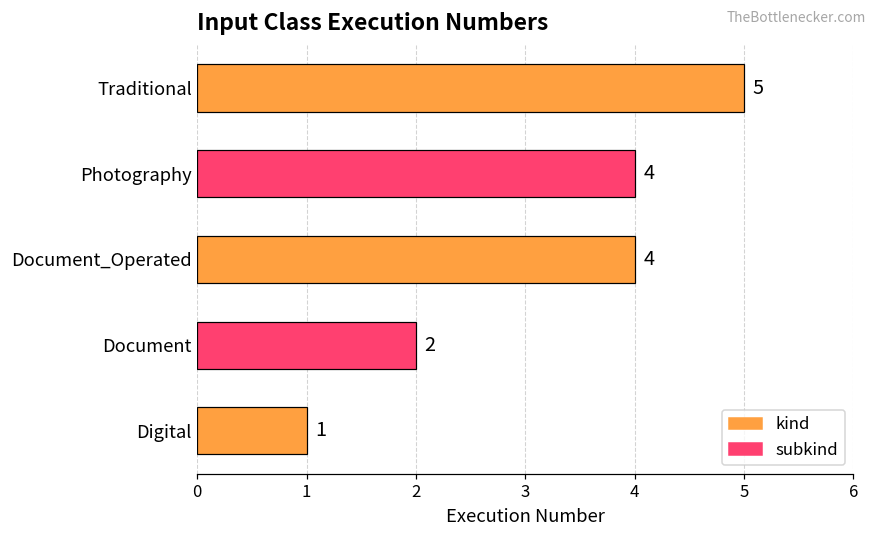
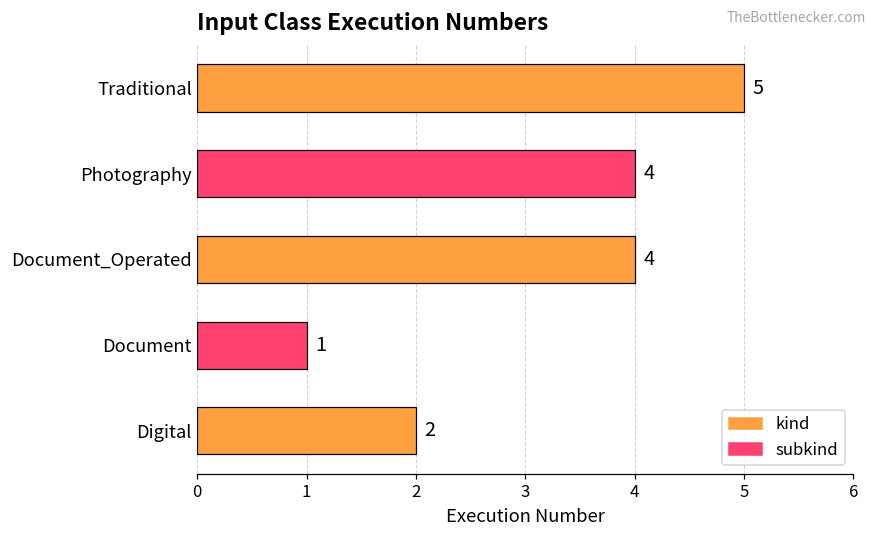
Document: 2 -> 1
Digital: 1 -> 2
